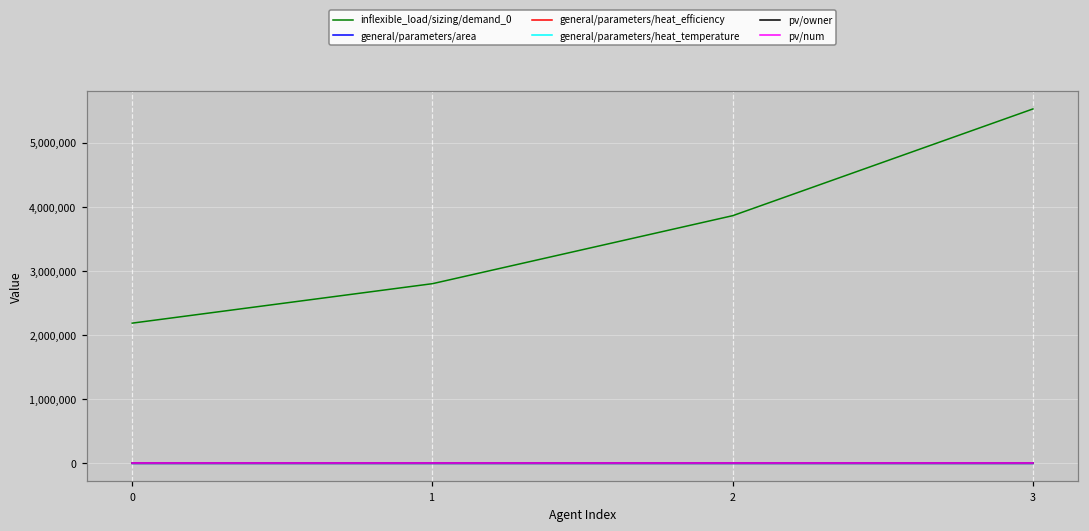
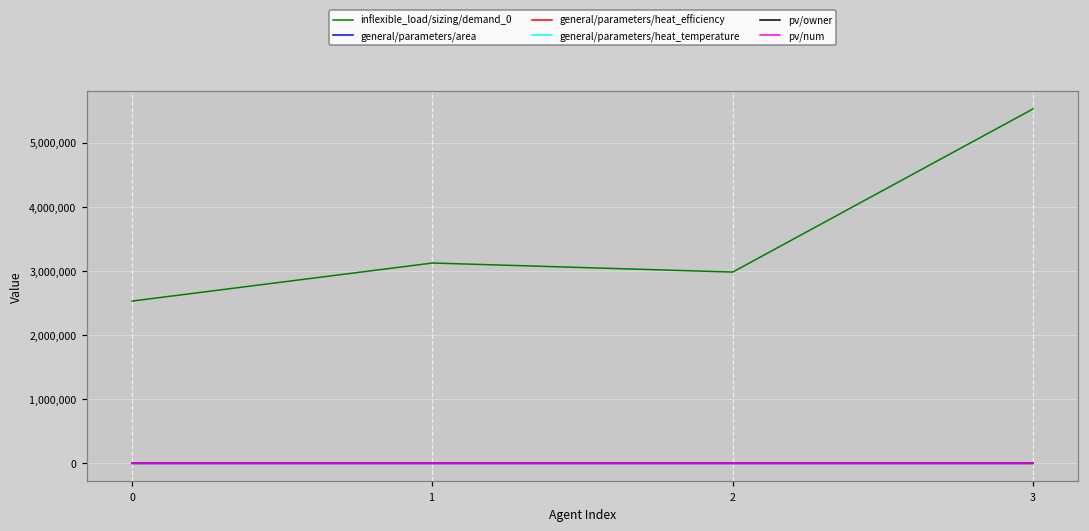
inflexible_load/sizing/demand_0, 0: 2,200,000 -> 2,500,000
inflexible_load/sizing/demand_0, 1: 2,800,000 -> 3,100,000
inflexible_load/sizing/demand_0, 2: 3,900,000 -> 3,000,000
